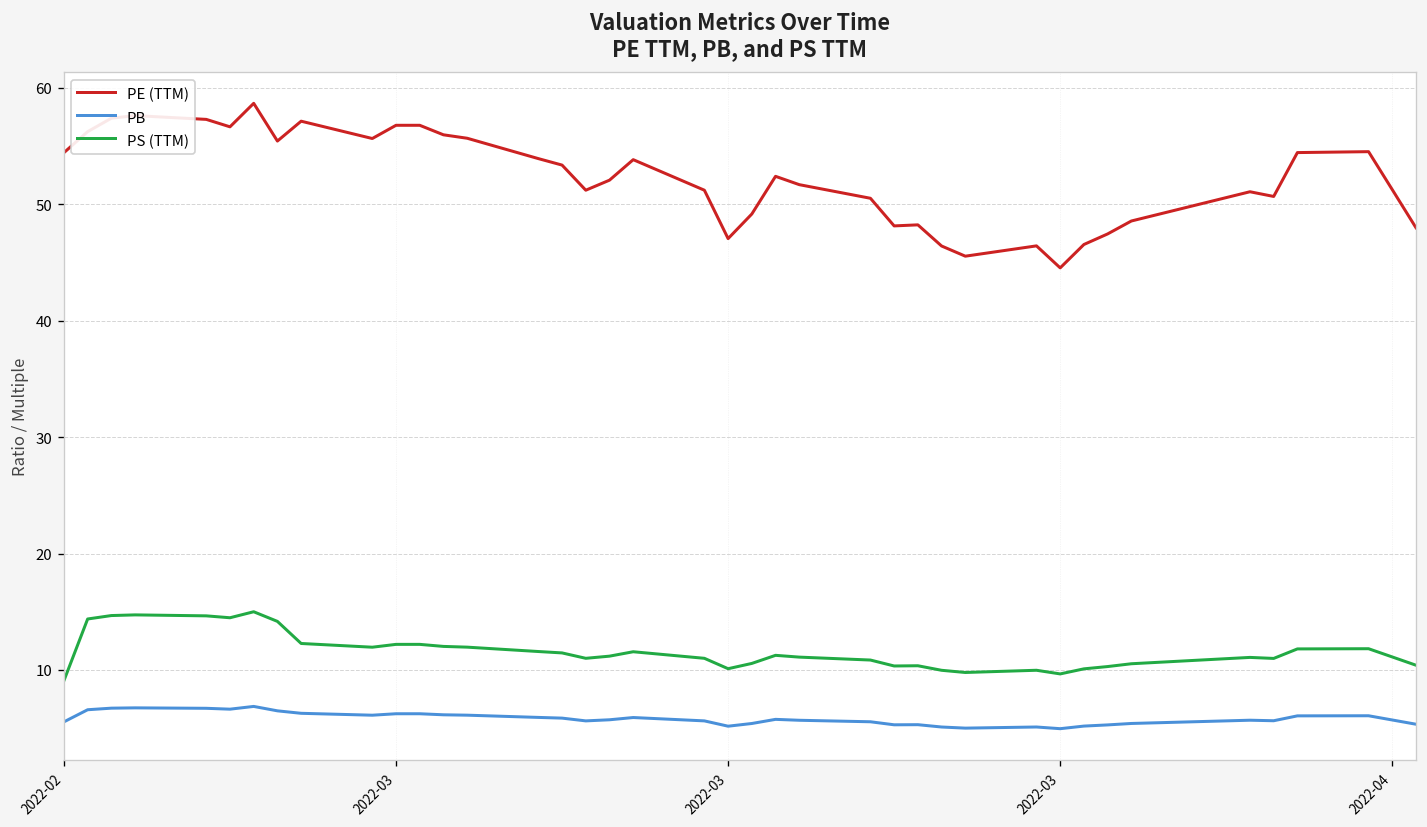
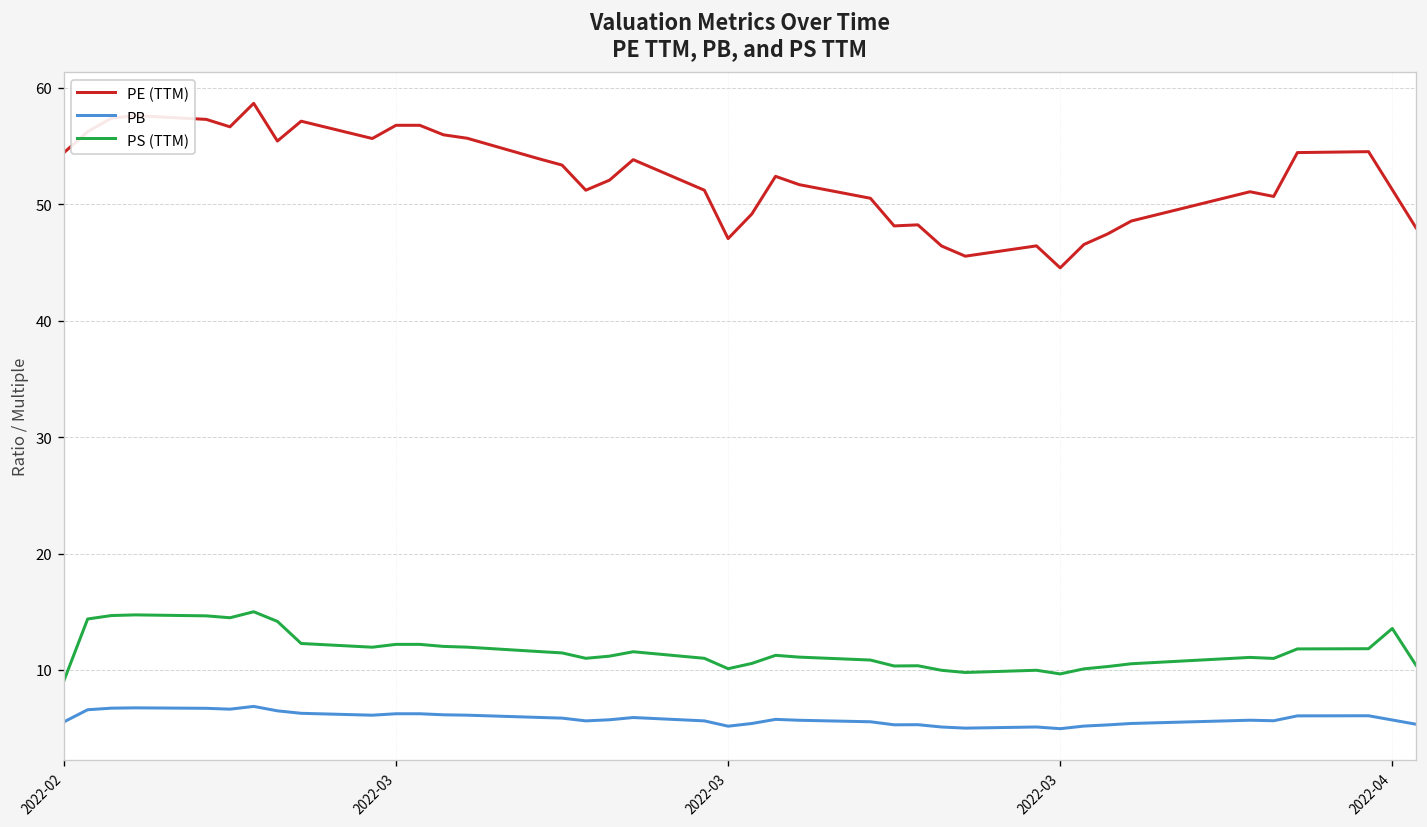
PS (TTM), 2022-04: 11 -> 14
